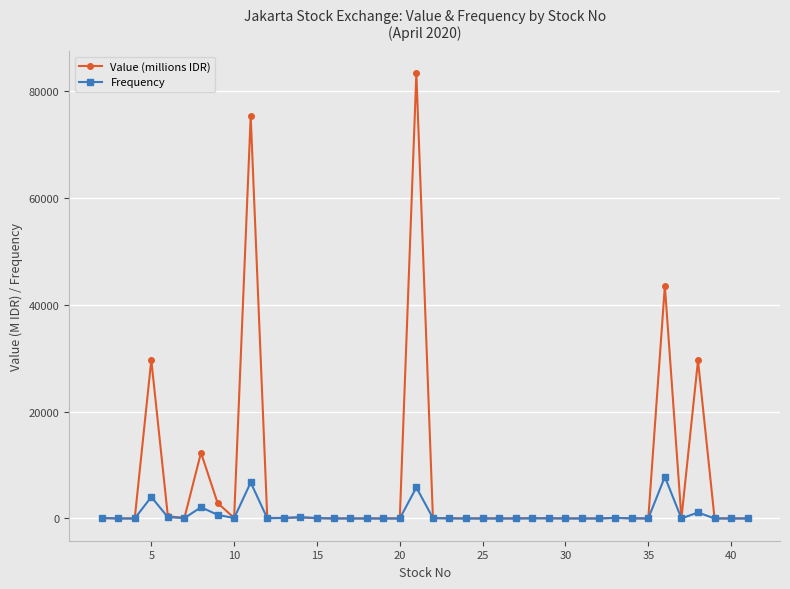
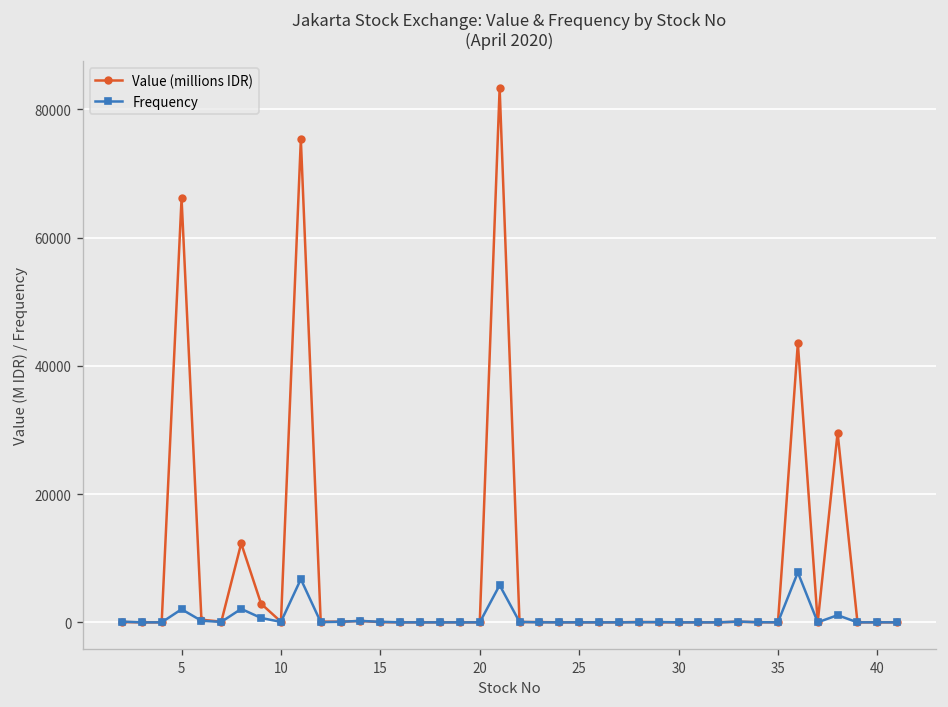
Value (millions IDR), 5: 30000 -> 66000
Frequency, 5: 4000 -> 2000
